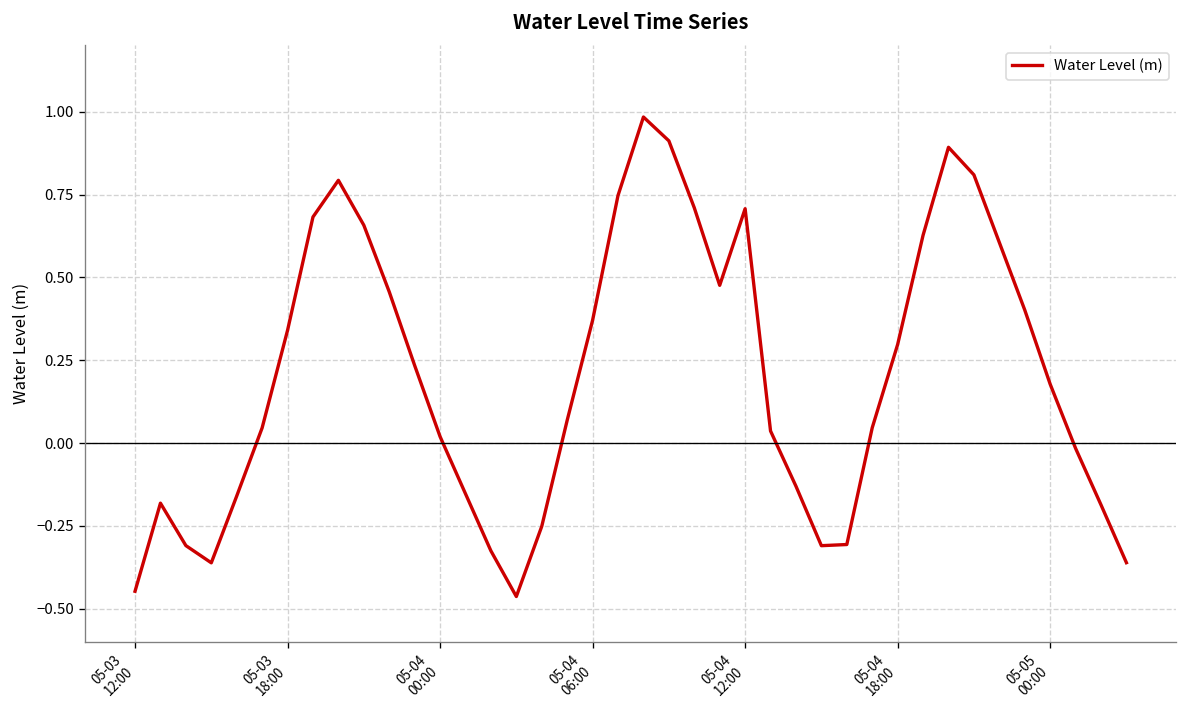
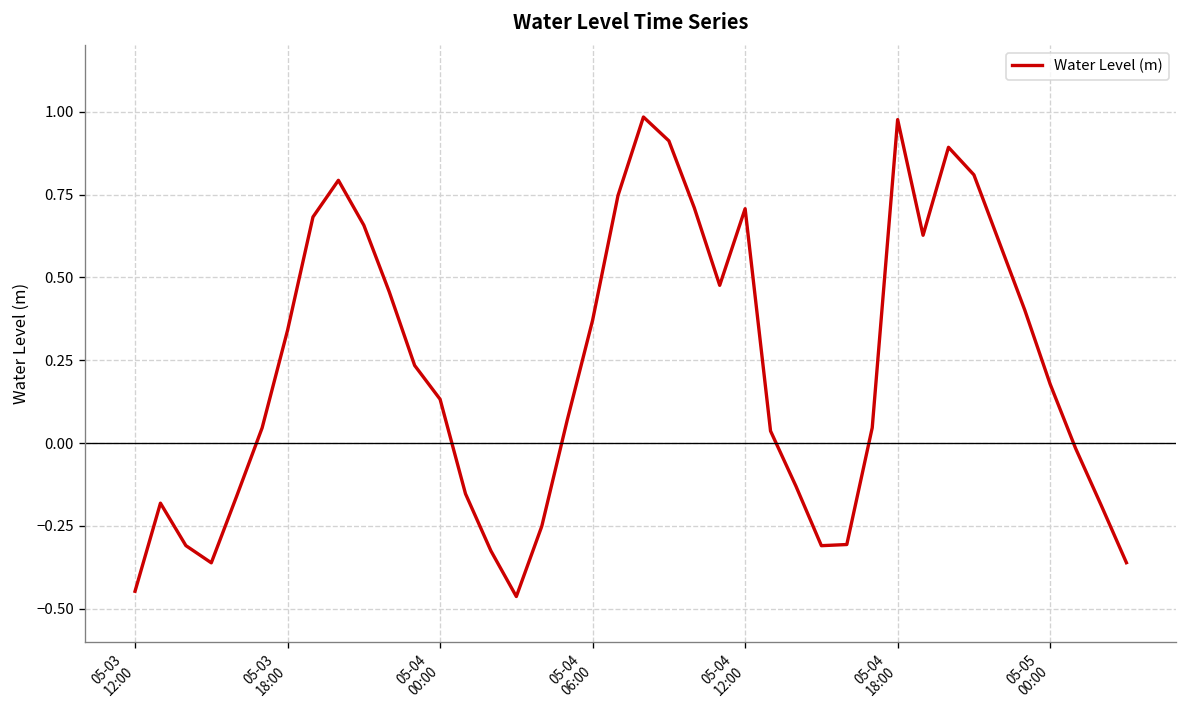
05-04 00:00: 0.02 -> 0.13
05-04 18:00: 0.30 -> 0.98
